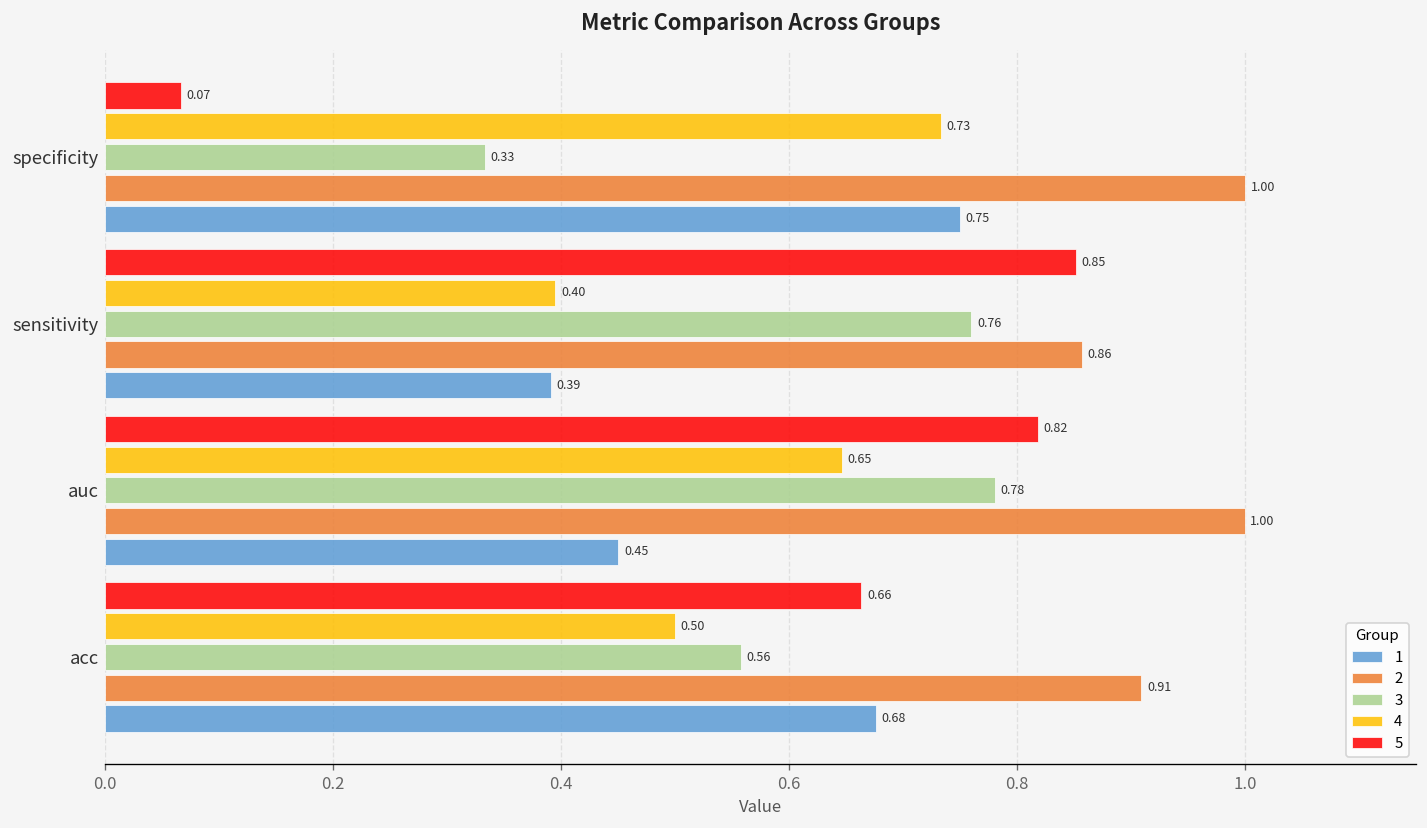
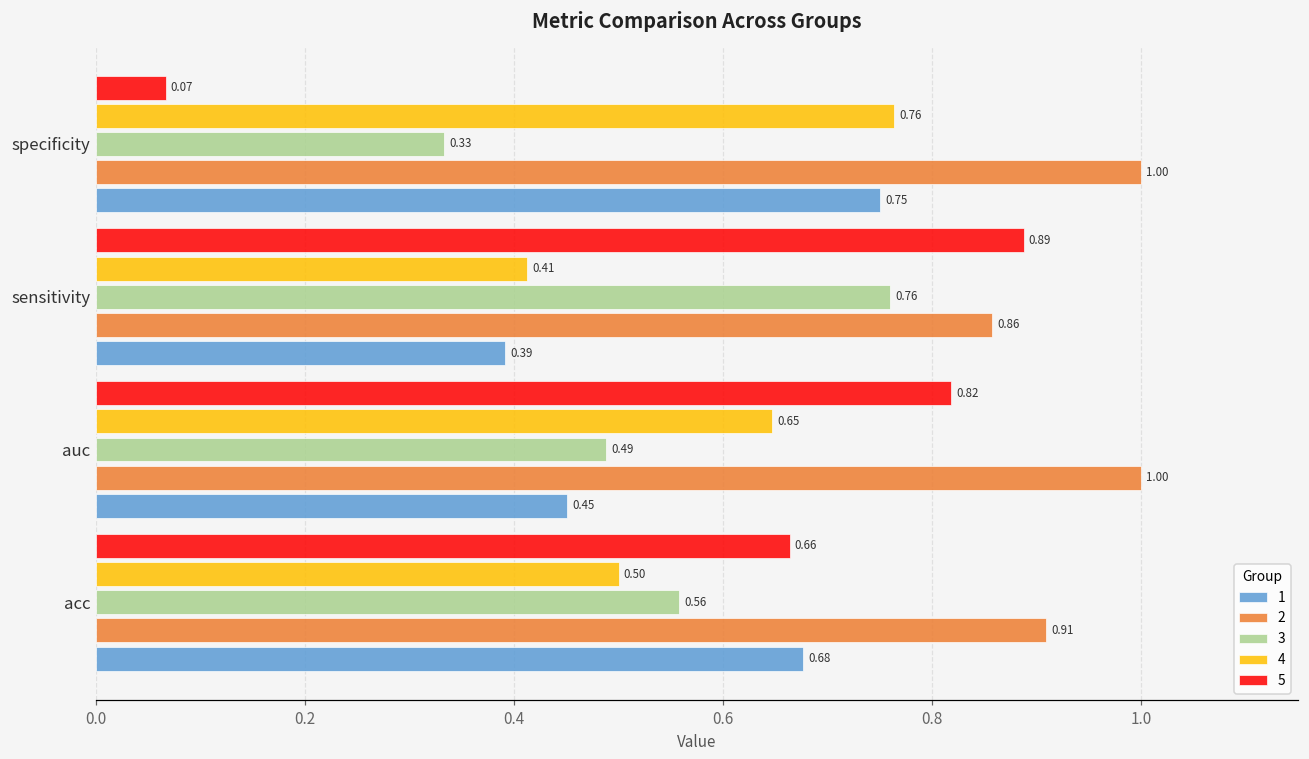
4, specificity: 0.73 -> 0.76
5, sensitivity: 0.85 -> 0.89
4, sensitivity: 0.40 -> 0.41
3, auc: 0.78 -> 0.49
